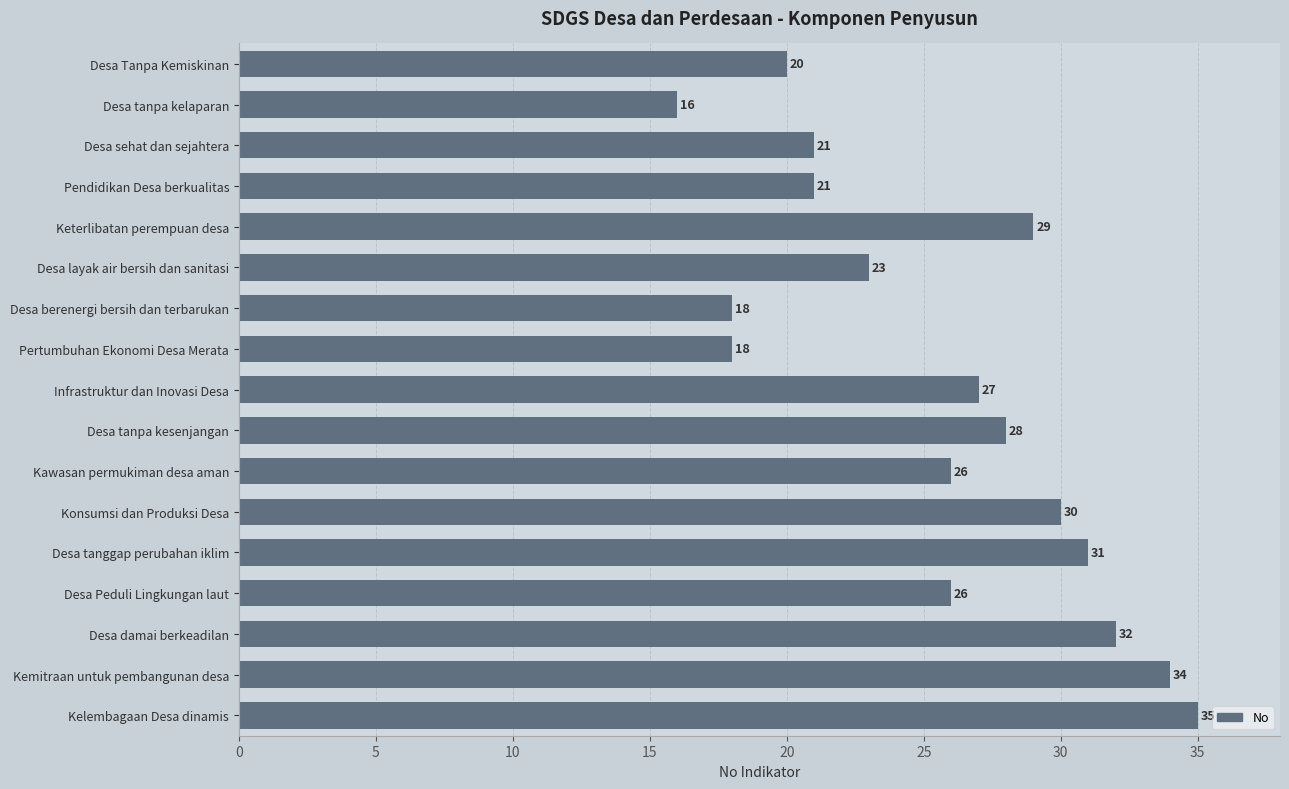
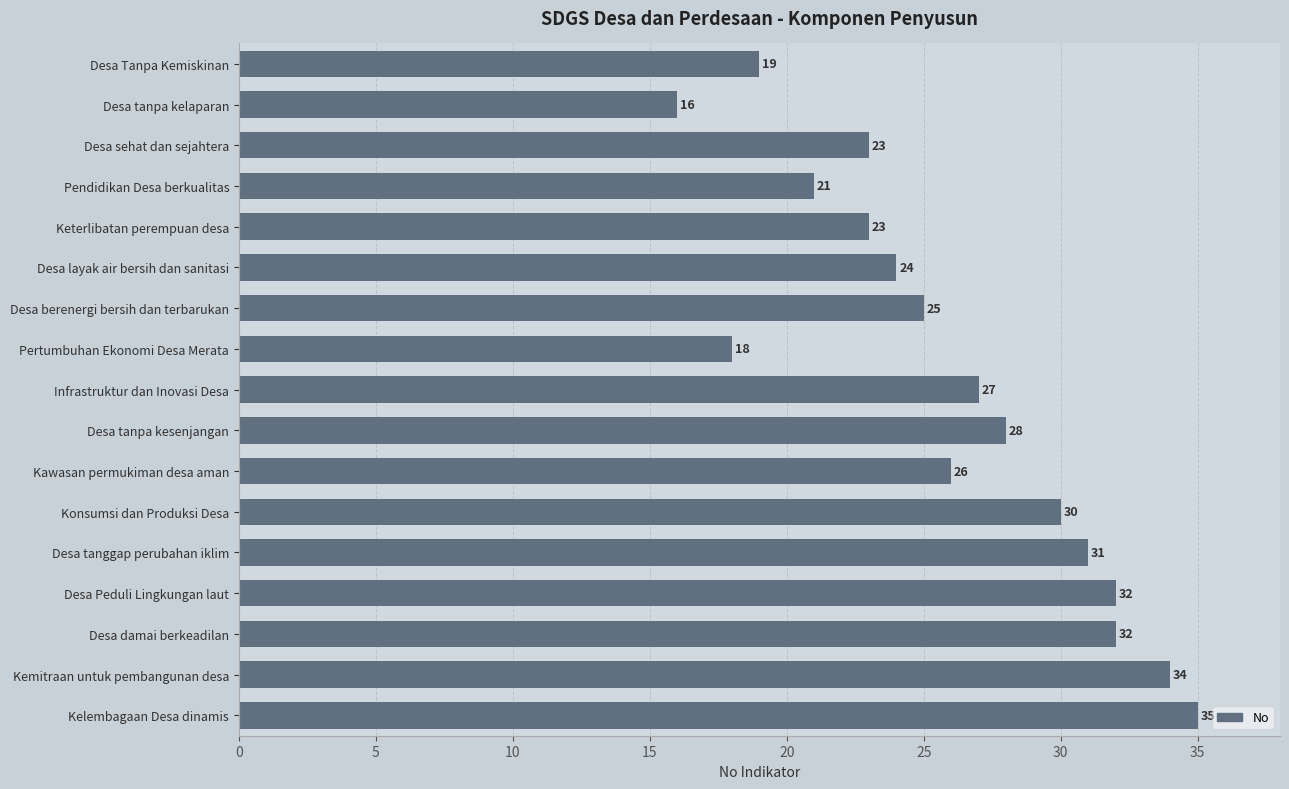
Desa Tanpa Kemiskinan: 20 -> 19
Desa sehat dan sejahtera: 21 -> 23
Keterlibatan perempuan desa: 29 -> 23
Desa layak air bersih dan sanitasi: 23 -> 24
Desa berenergi bersih dan terbarukan: 18 -> 25
Desa Peduli Lingkungan laut: 26 -> 32
